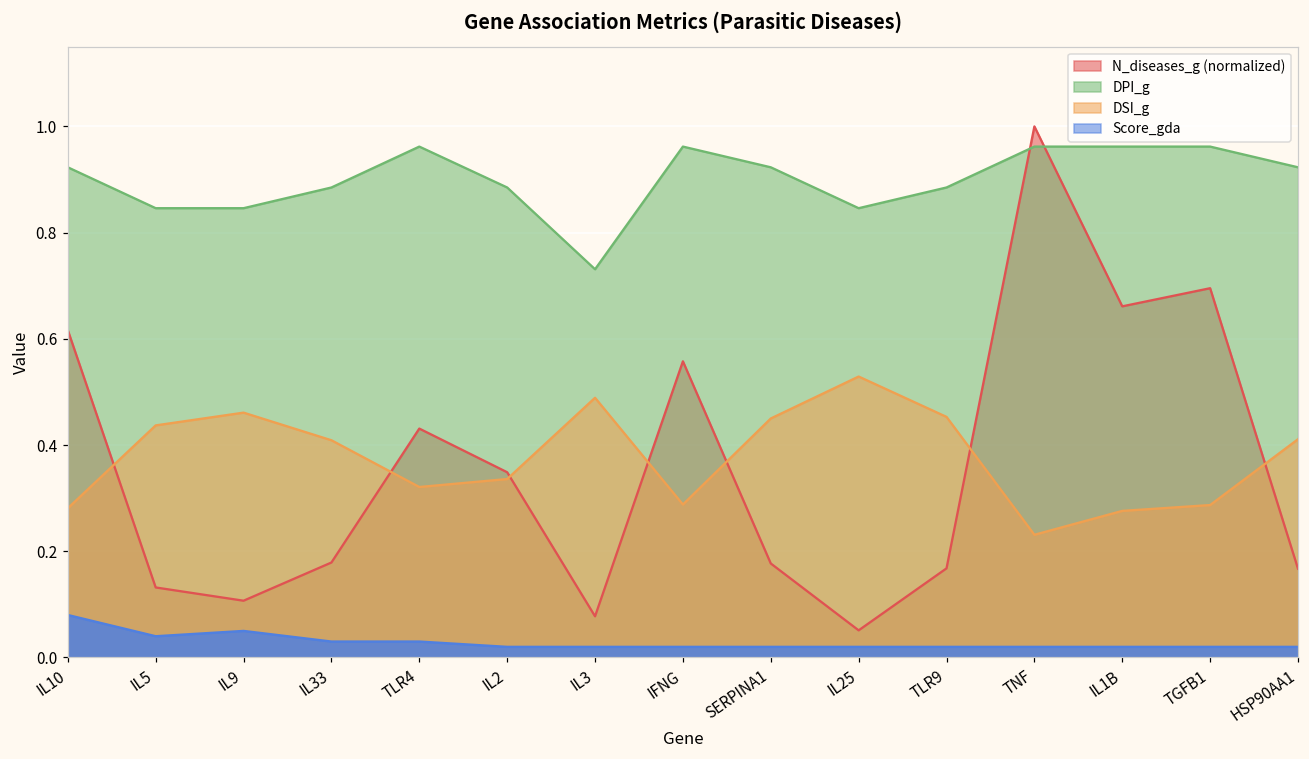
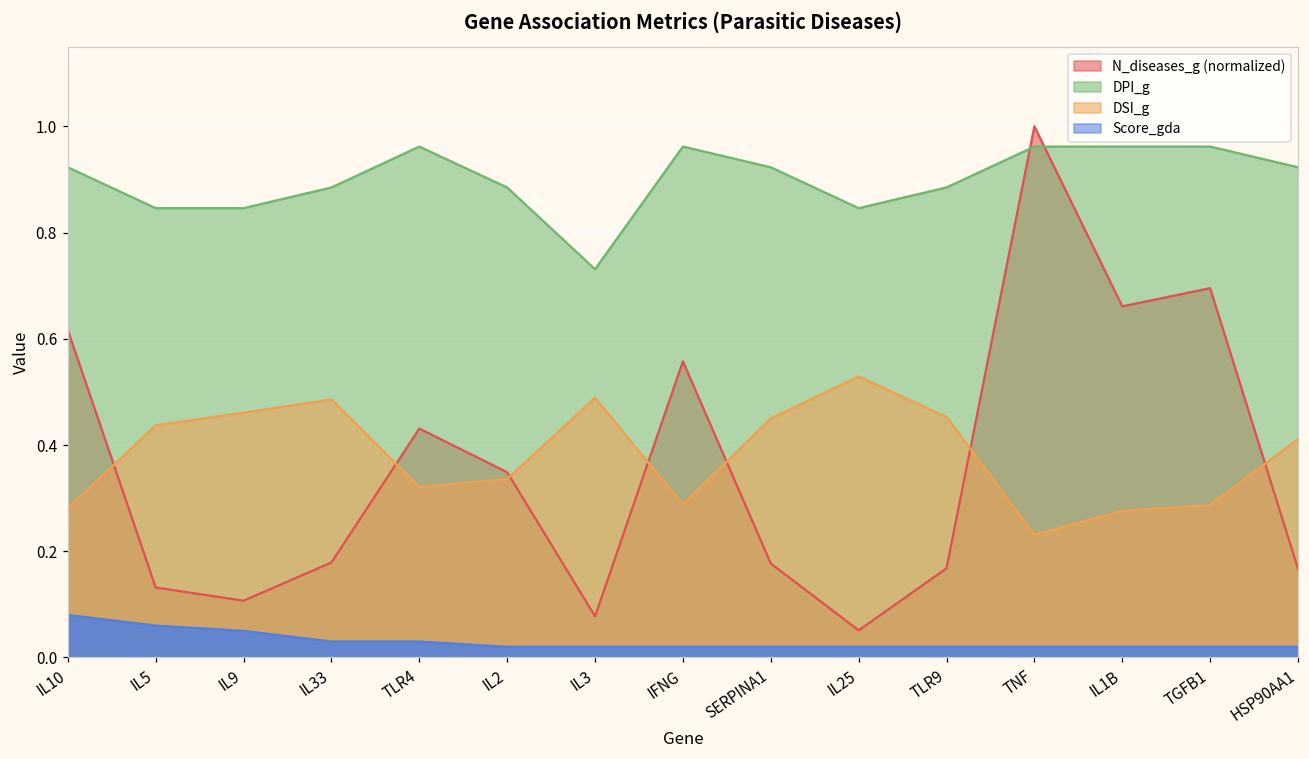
Score_gda, IL5: 0.04 -> 0.06
DSI_g, IL33: 0.41 -> 0.49
